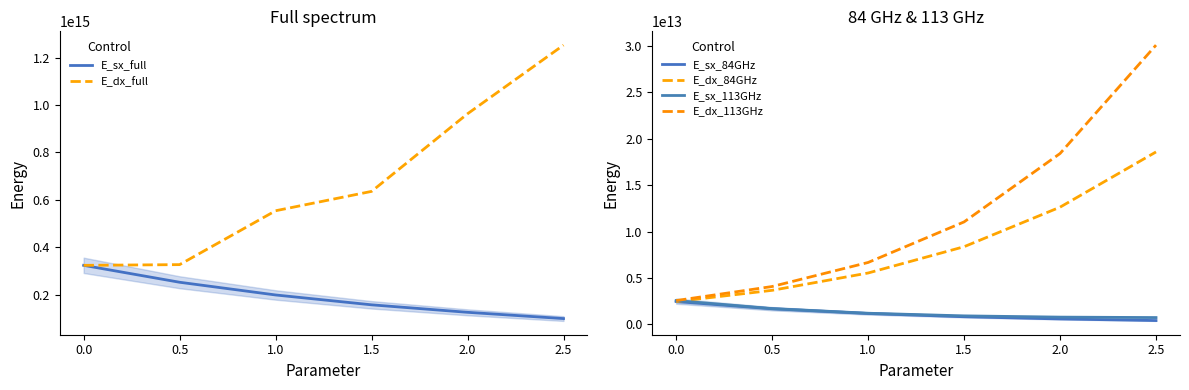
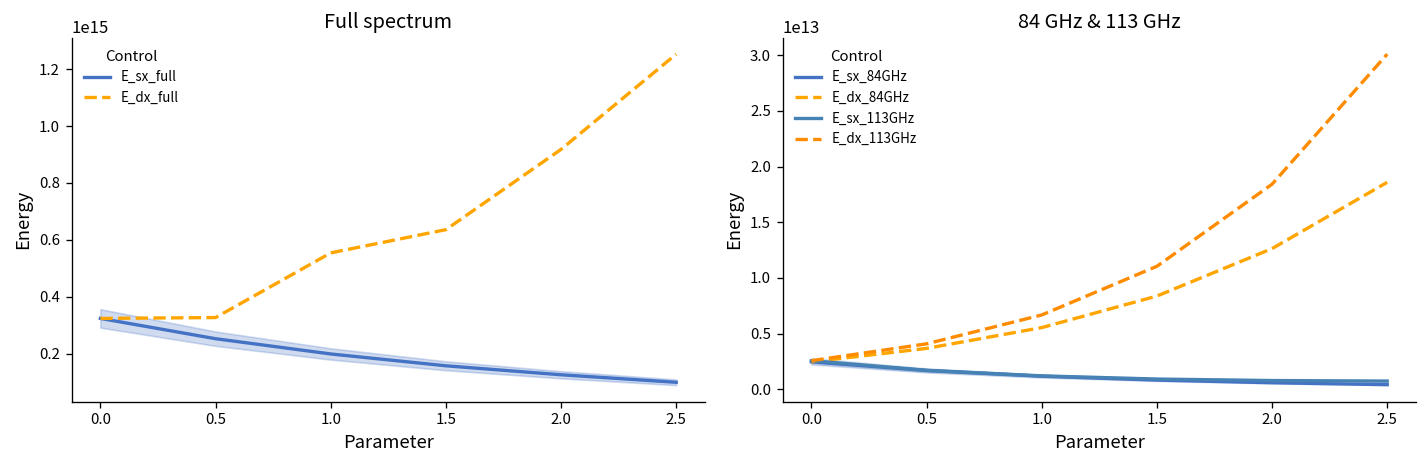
Full spectrum, E_dx_full, 2.0: 960000000000000 -> 920000000000000
